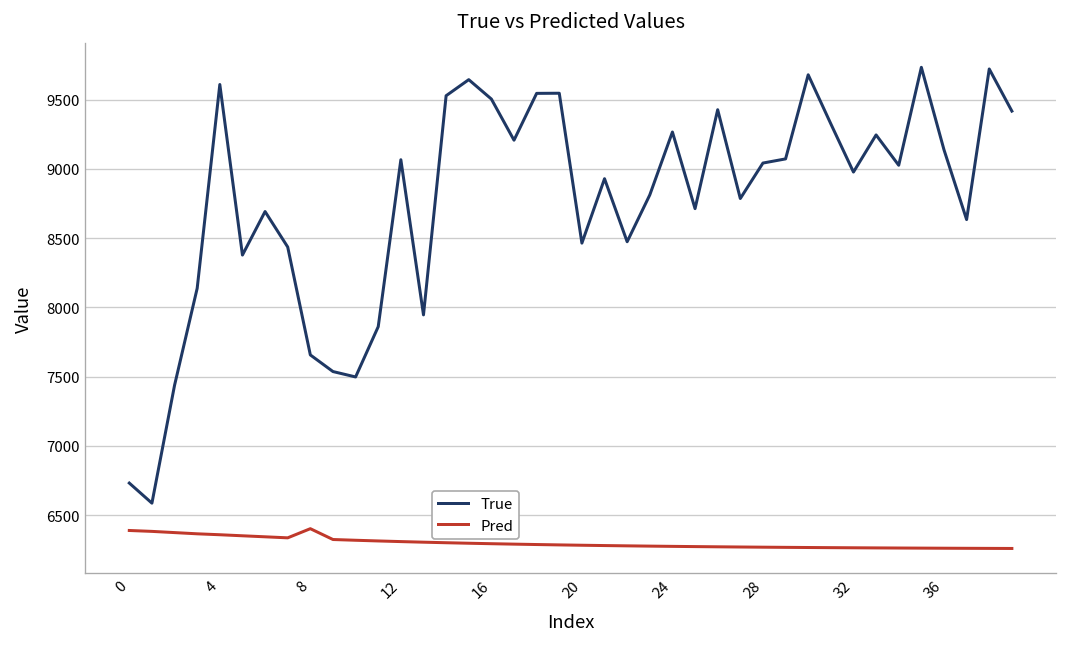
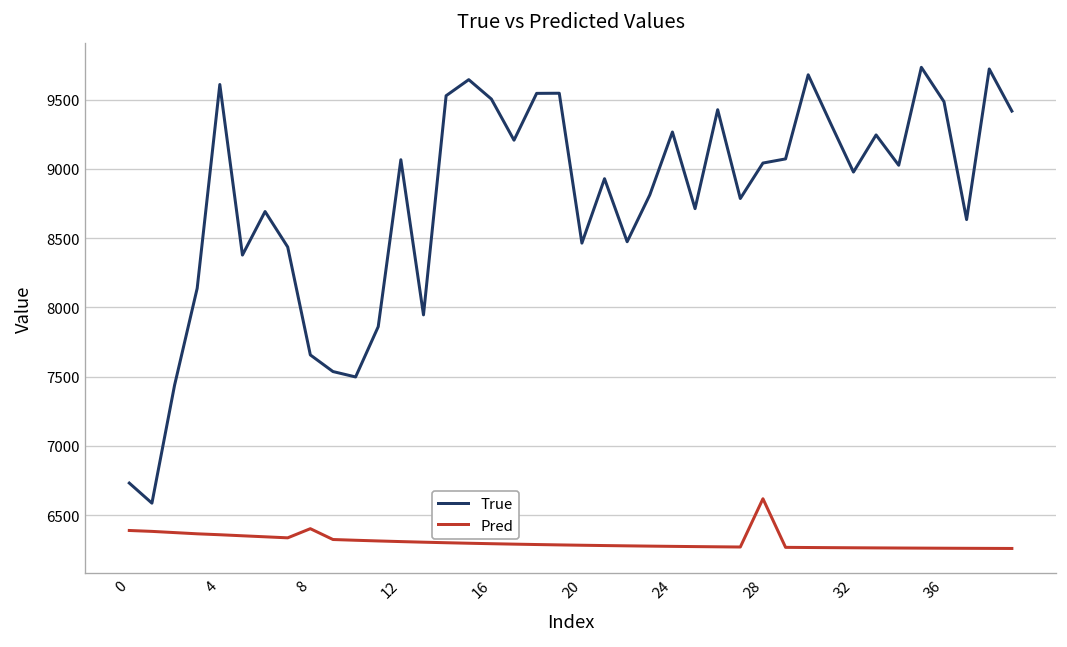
Pred, 28: 6270 -> 6620
True, 36: 9140 -> 9490
